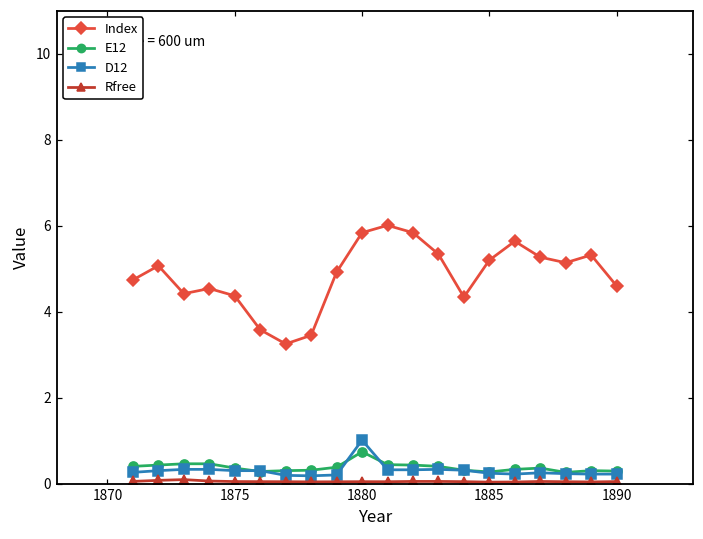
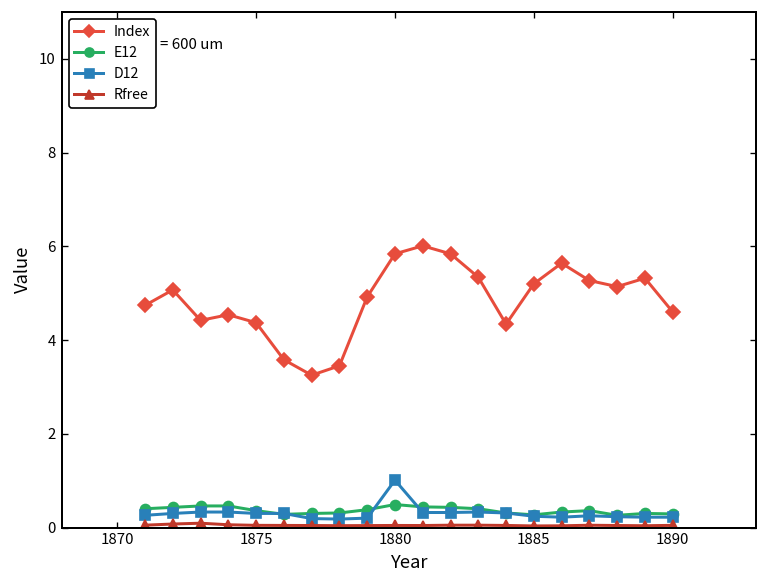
E12, 1880: 0.7 -> 0.5
